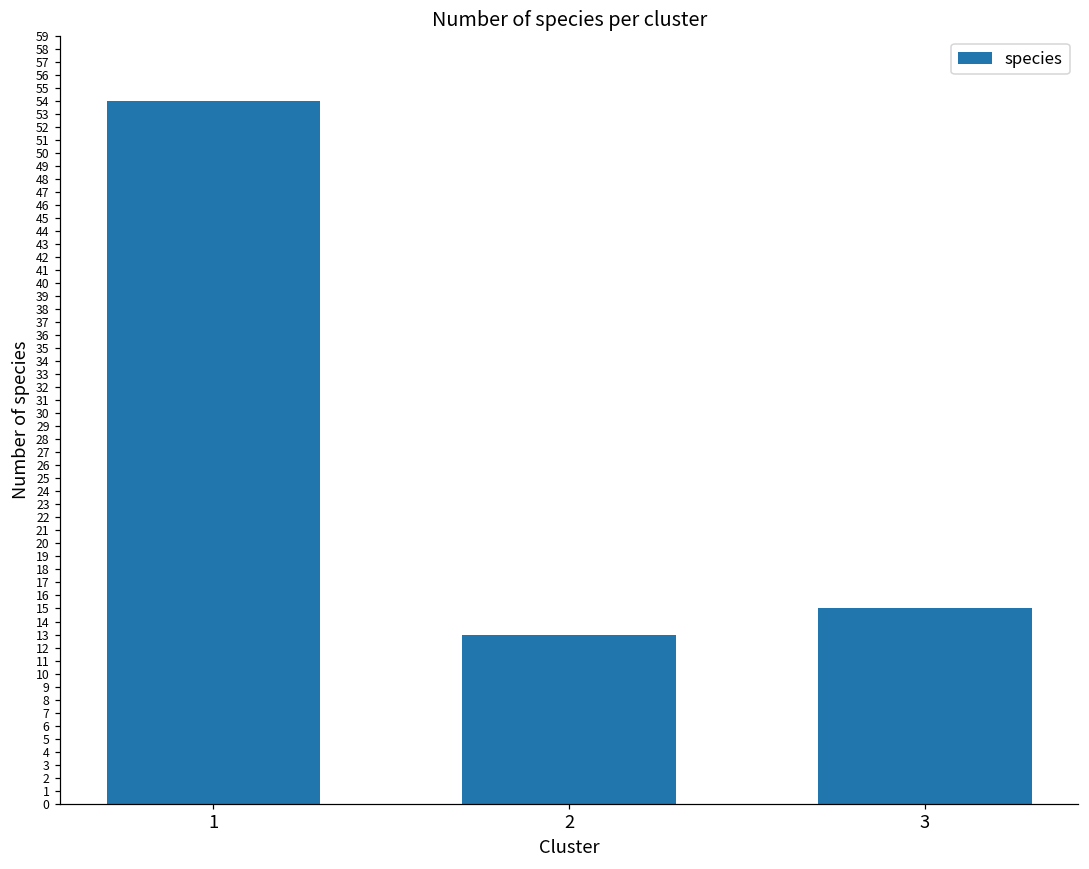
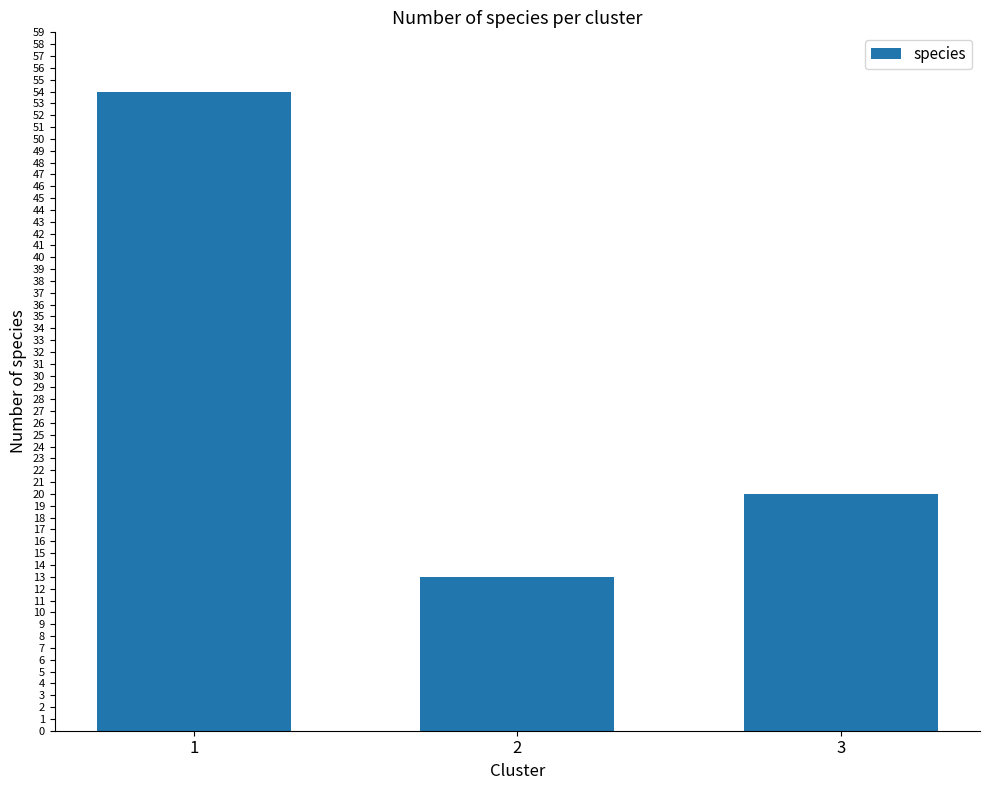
3: 15 -> 20
